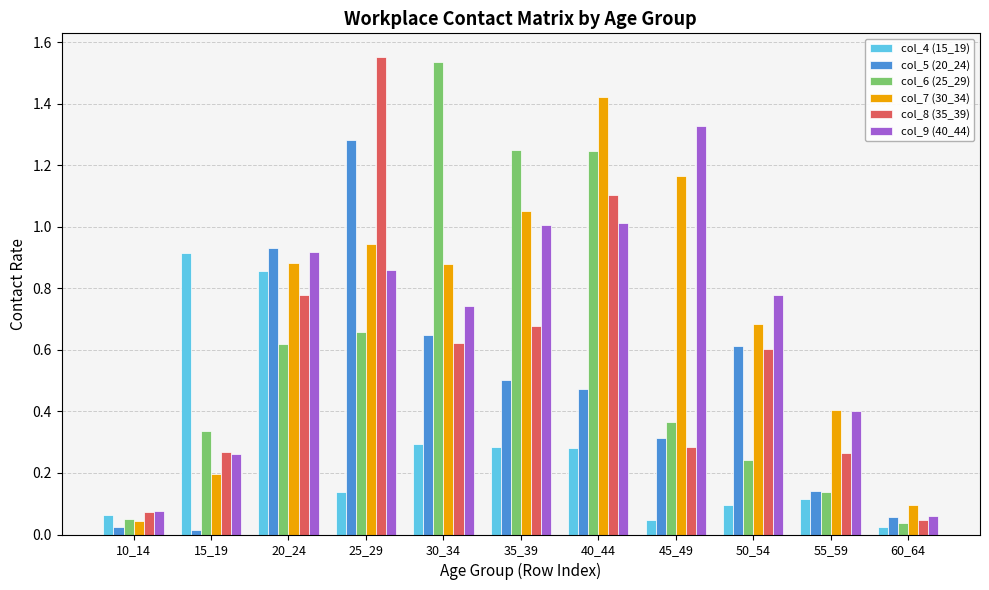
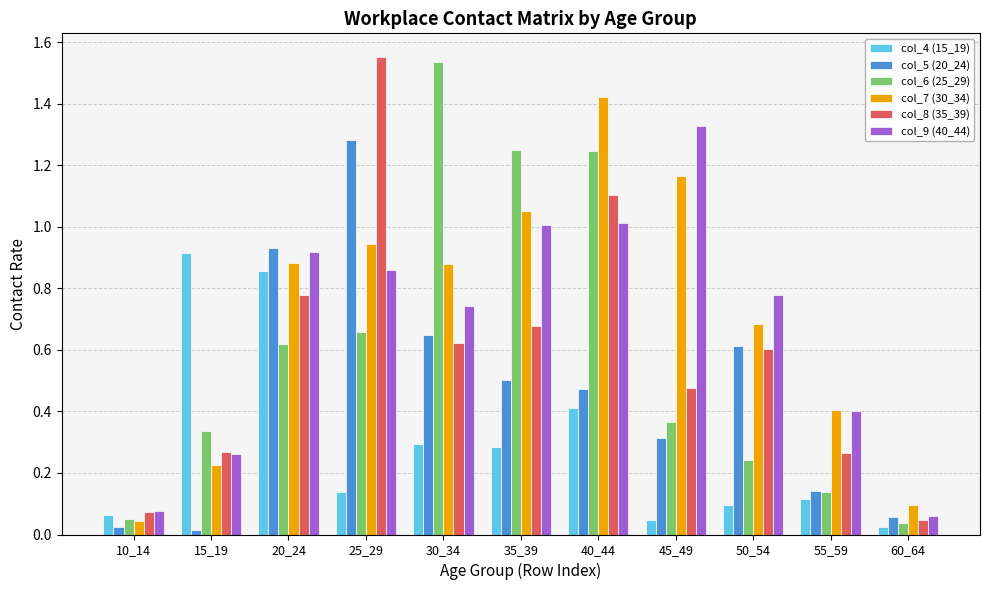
col_7 (30_34), 15_19: 0.20 -> 0.23
col_4 (15_19), 40_44: 0.28 -> 0.41
col_8 (35_39), 45_49: 0.28 -> 0.48
